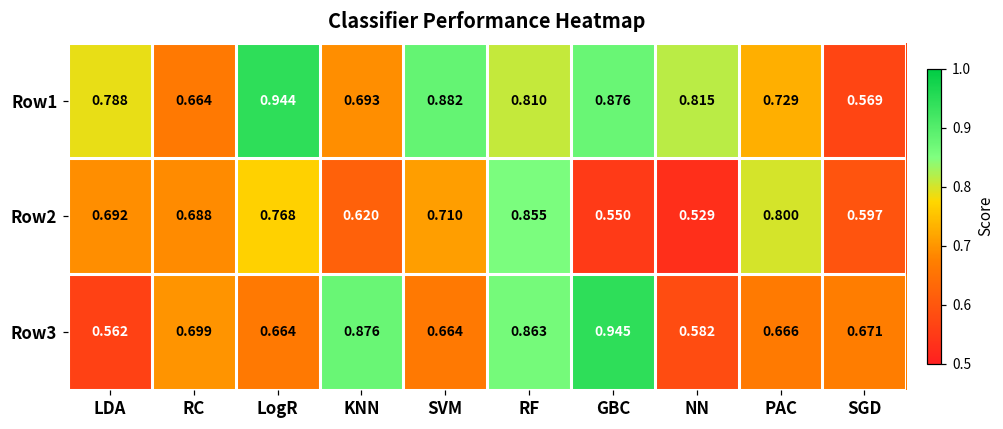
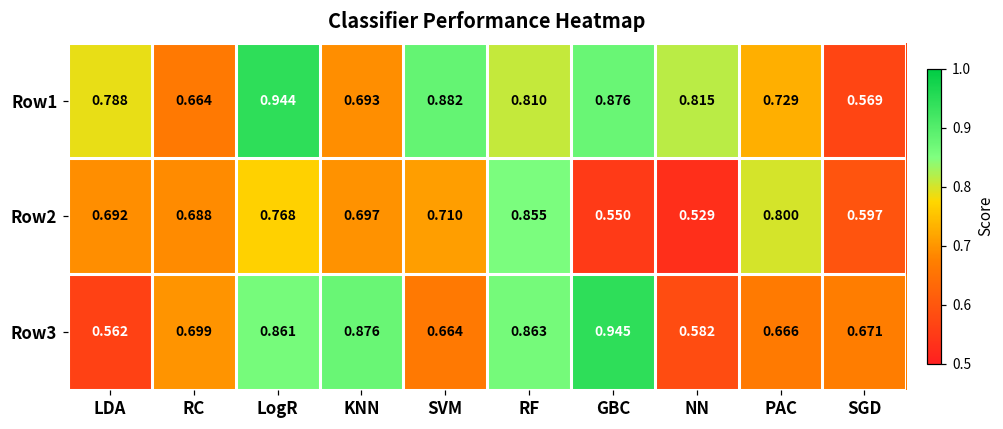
Row2, KNN: 0.620 -> 0.697
Row3, LogR: 0.664 -> 0.861
